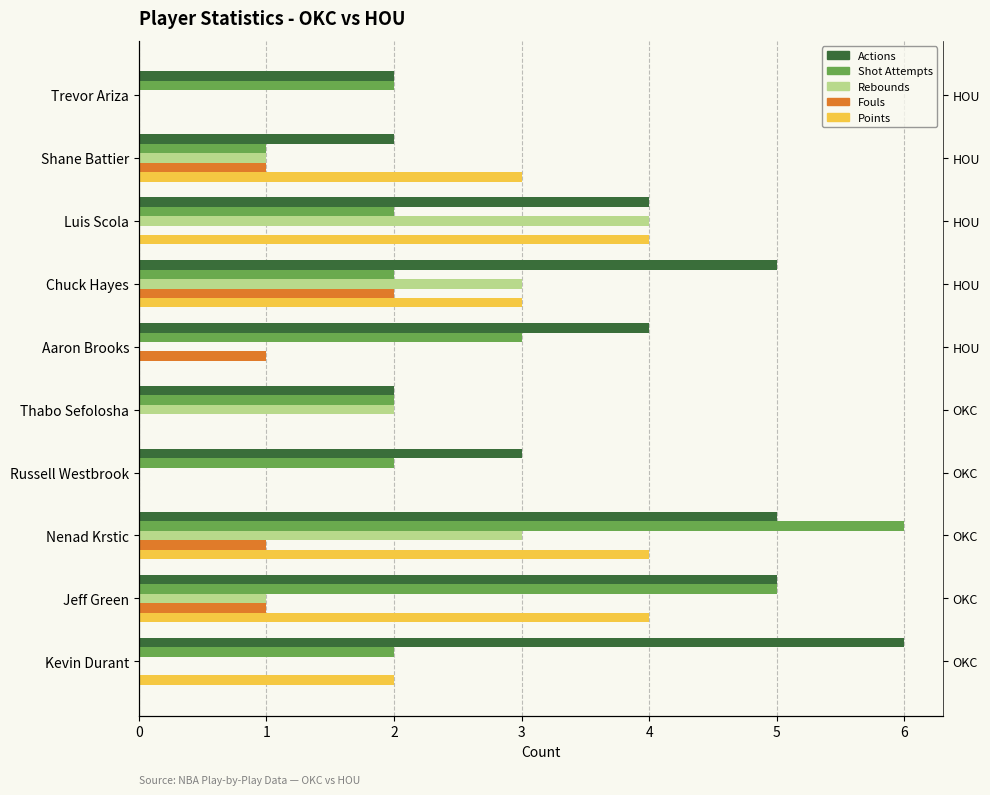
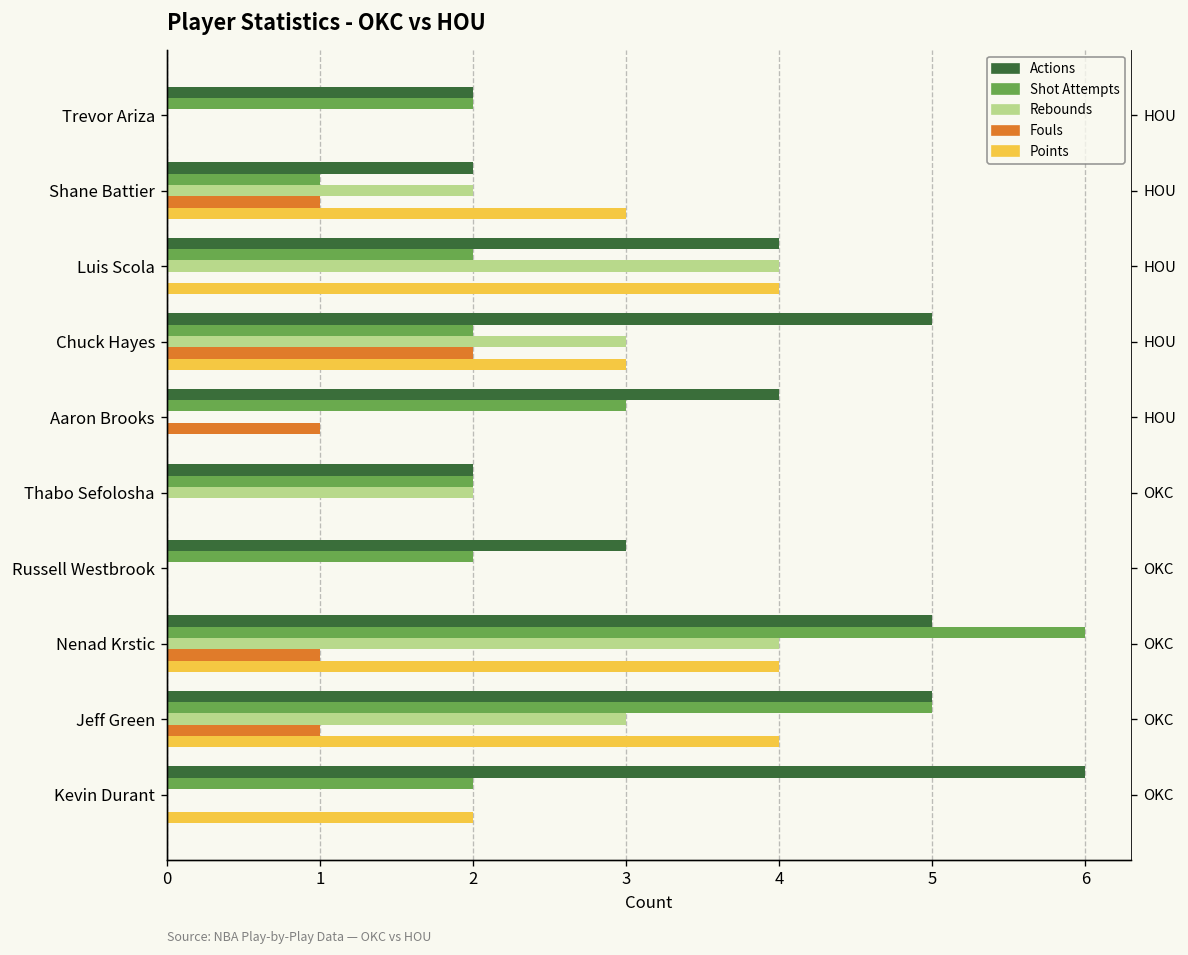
Rebounds, Shane Battier: 1 -> 2
Rebounds, Nenad Krstic: 3 -> 4
Rebounds, Jeff Green: 1 -> 3
